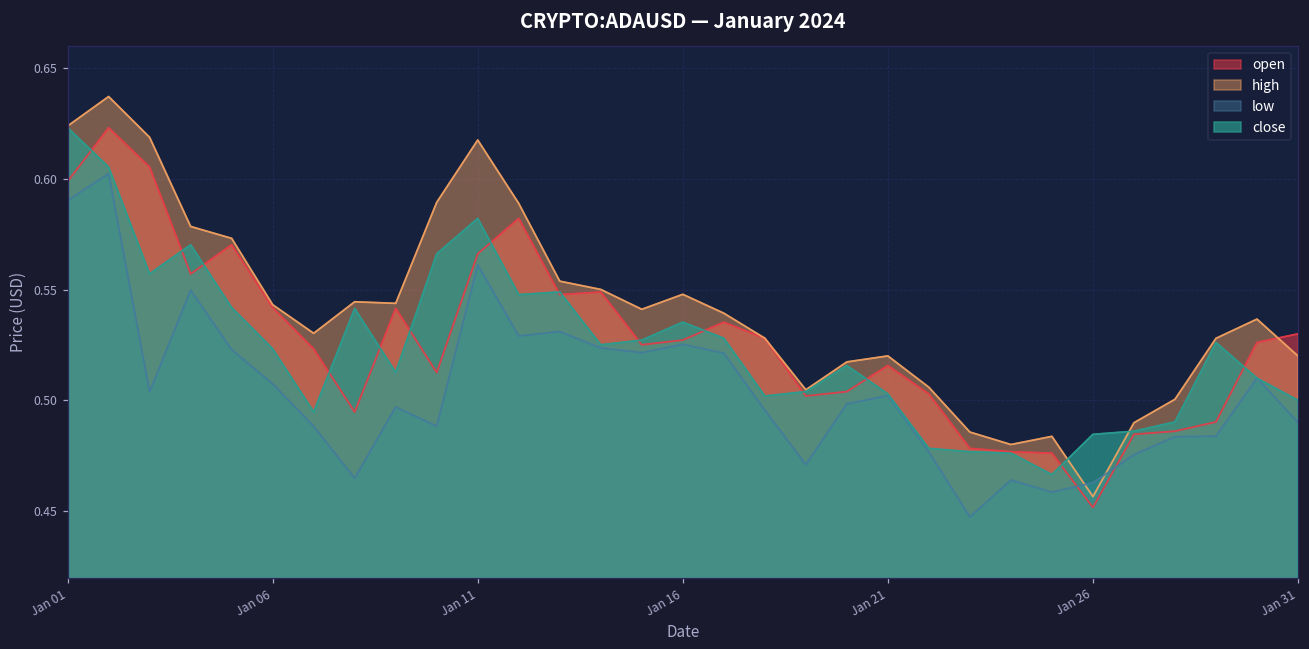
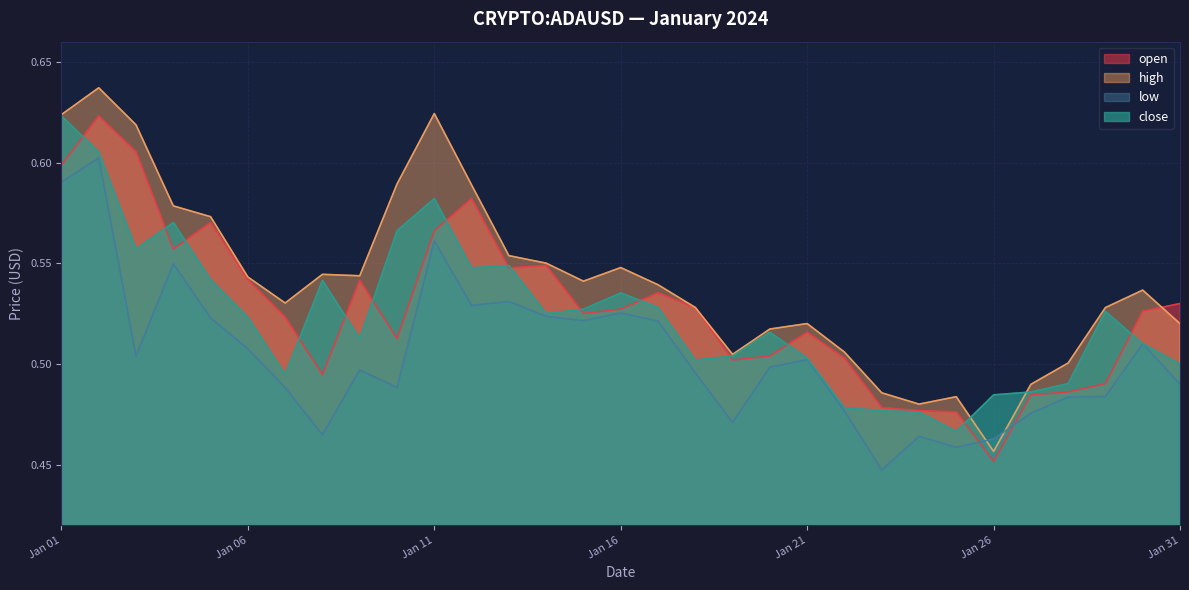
high, Jan 11: 0.617 -> 0.624
